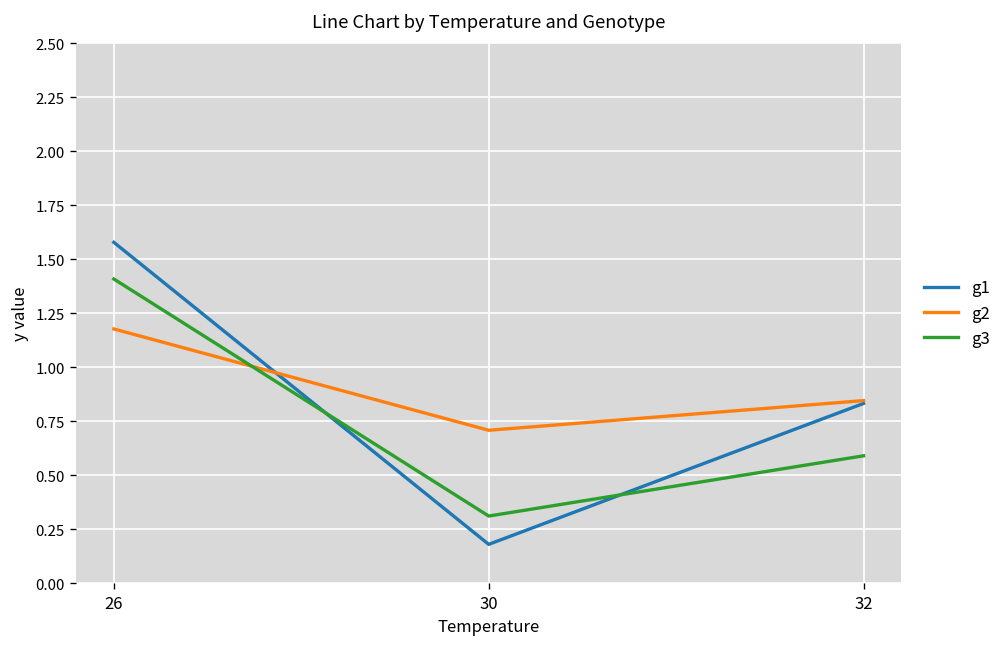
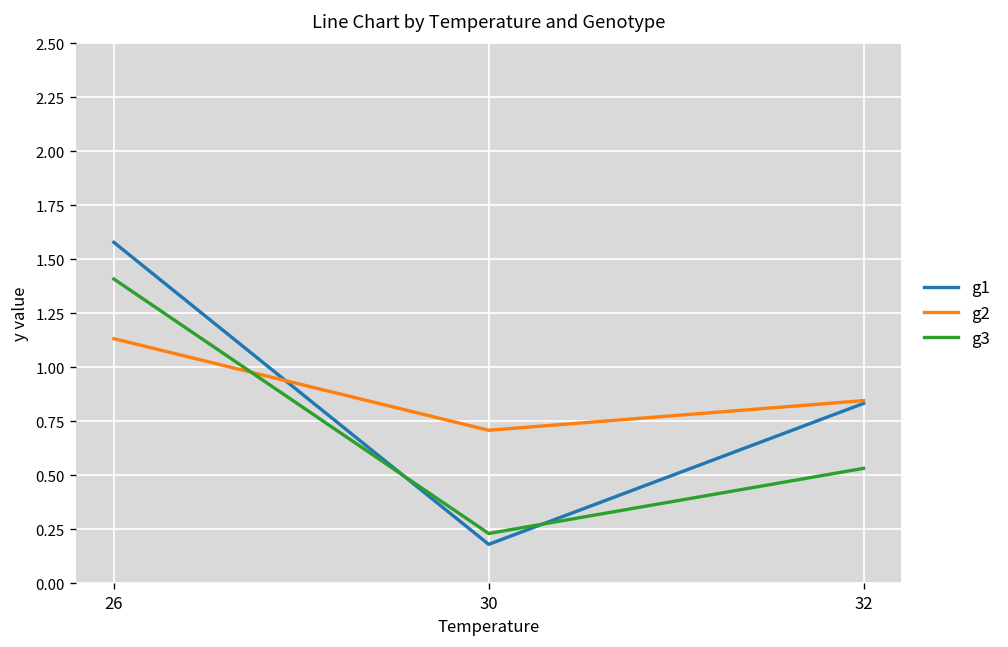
g2, 26: 1.18 -> 1.13
g3, 30: 0.31 -> 0.23
g3, 32: 0.59 -> 0.53
